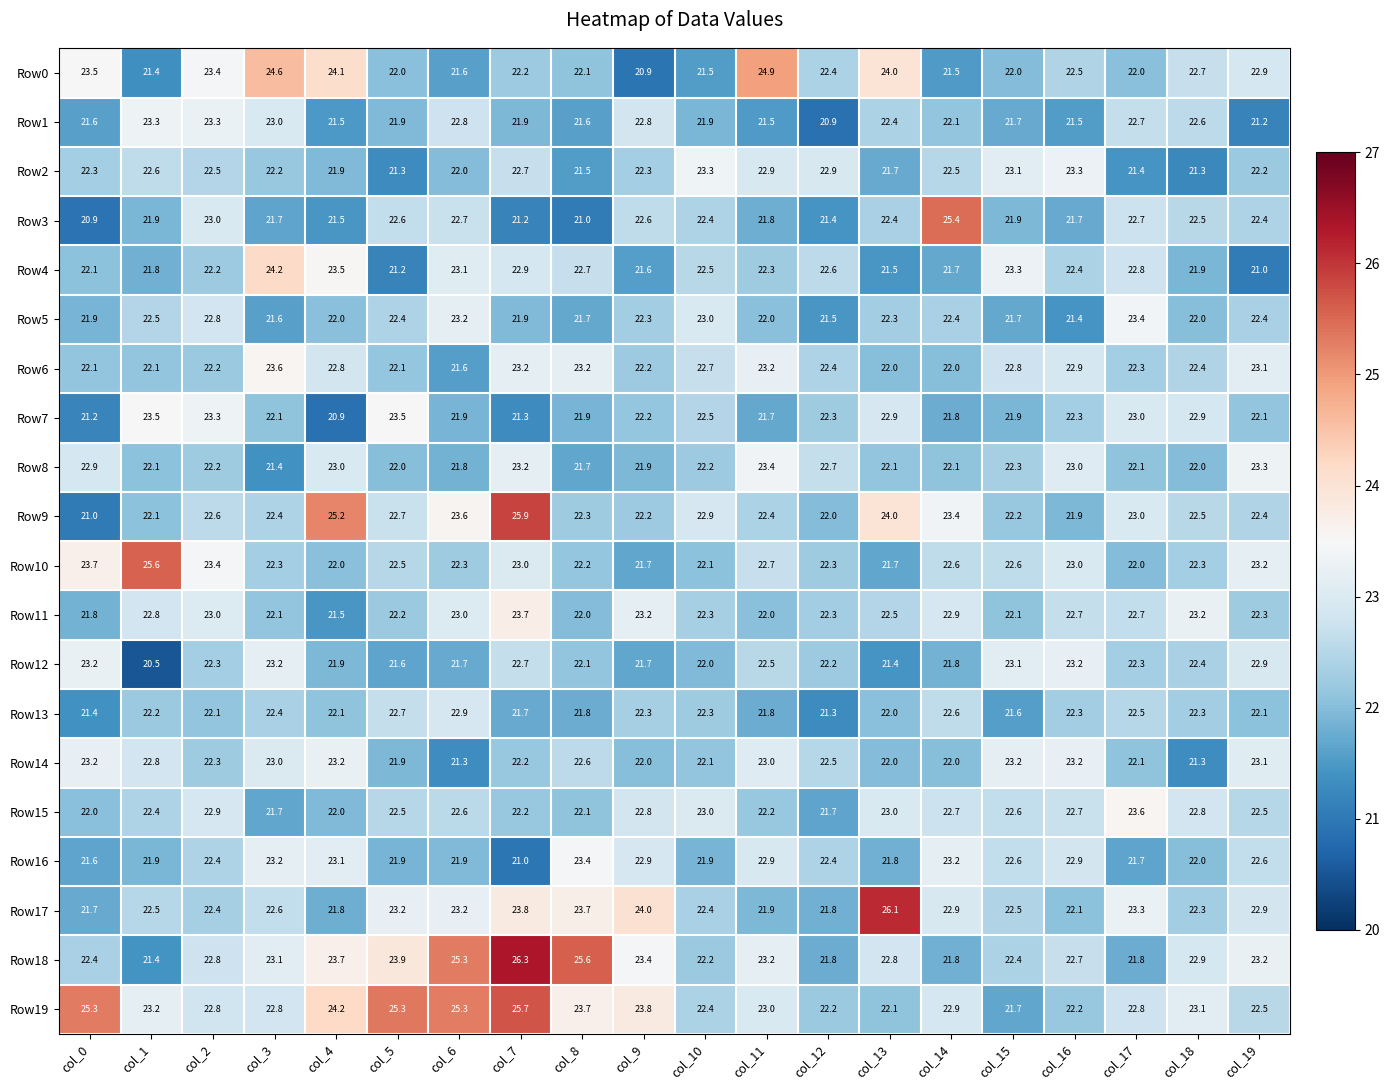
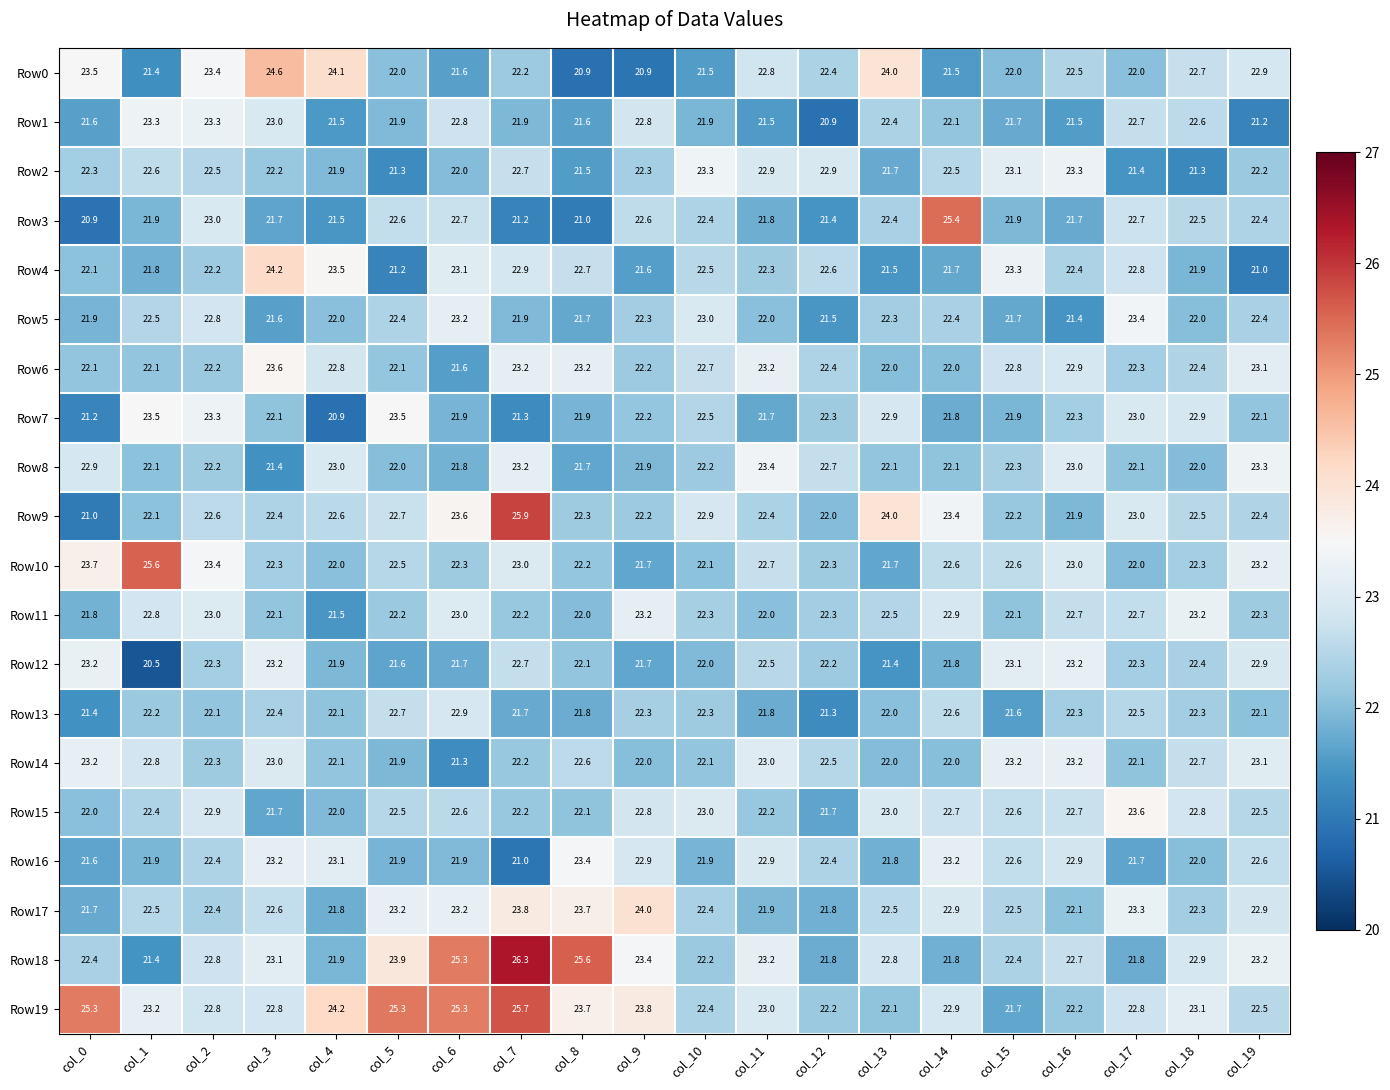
Row0, col_8: 22.1 -> 20.9
Row0, col_11: 24.9 -> 22.8
Row9, col_4: 25.2 -> 22.6
Row11, col_7: 23.7 -> 22.2
Row14, col_4: 23.2 -> 22.1
Row14, col_18: 21.3 -> 22.7
Row17, col_13: 26.1 -> 22.5
Row18, col_4: 23.7 -> 21.9
